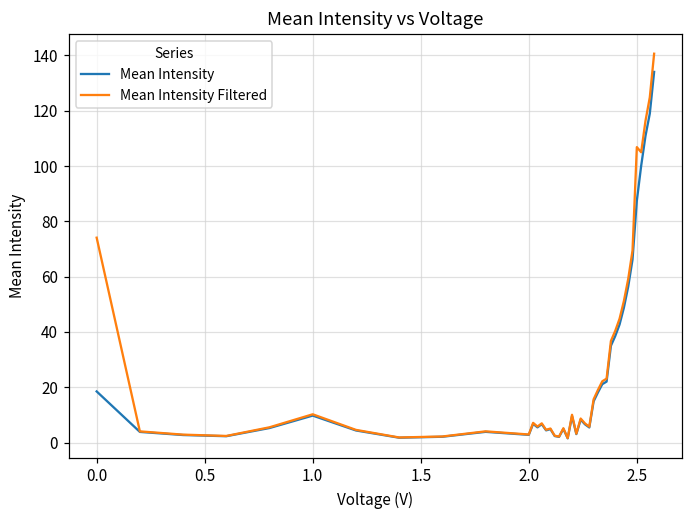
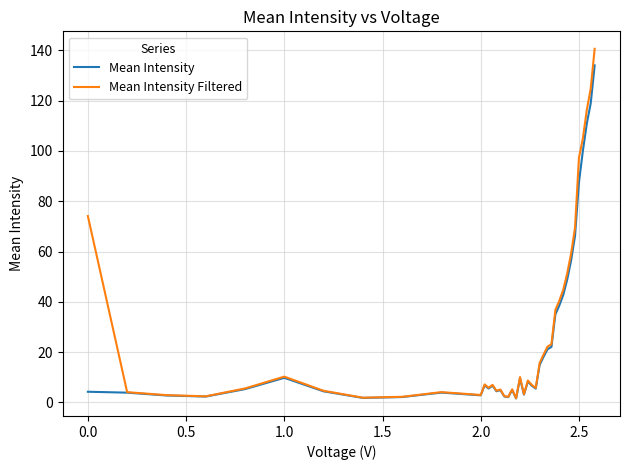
Mean Intensity, 0.0: 18 -> 4
Mean Intensity Filtered, 2.5: 107 -> 97
